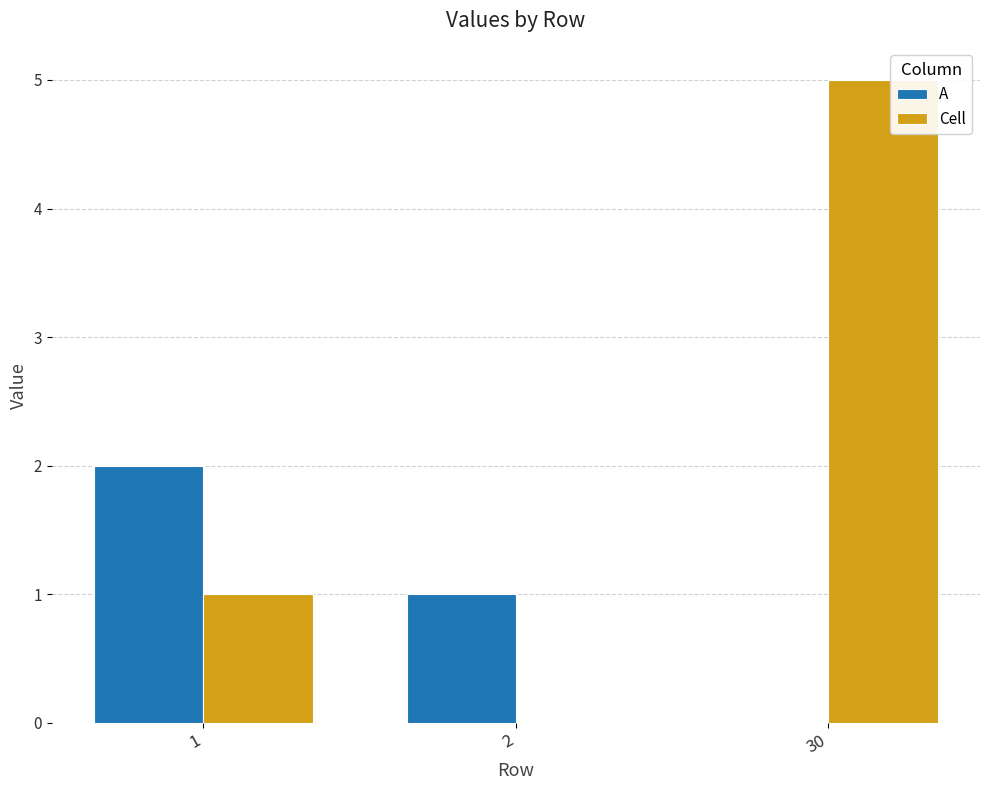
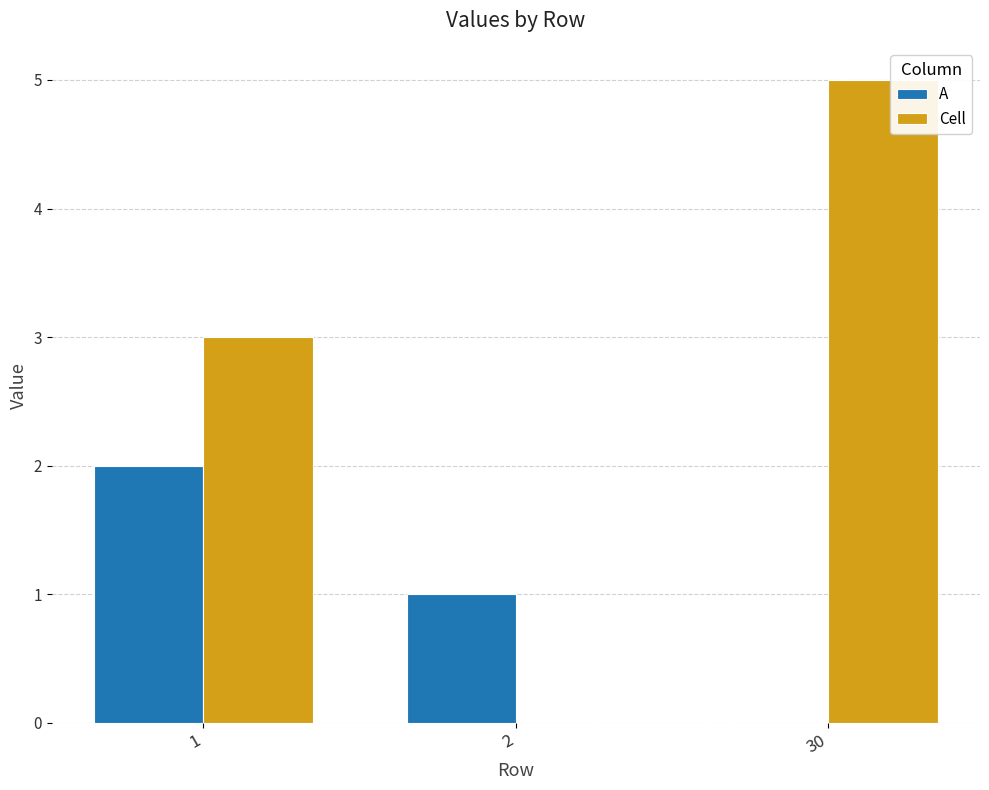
Cell, 1: 1 -> 3
